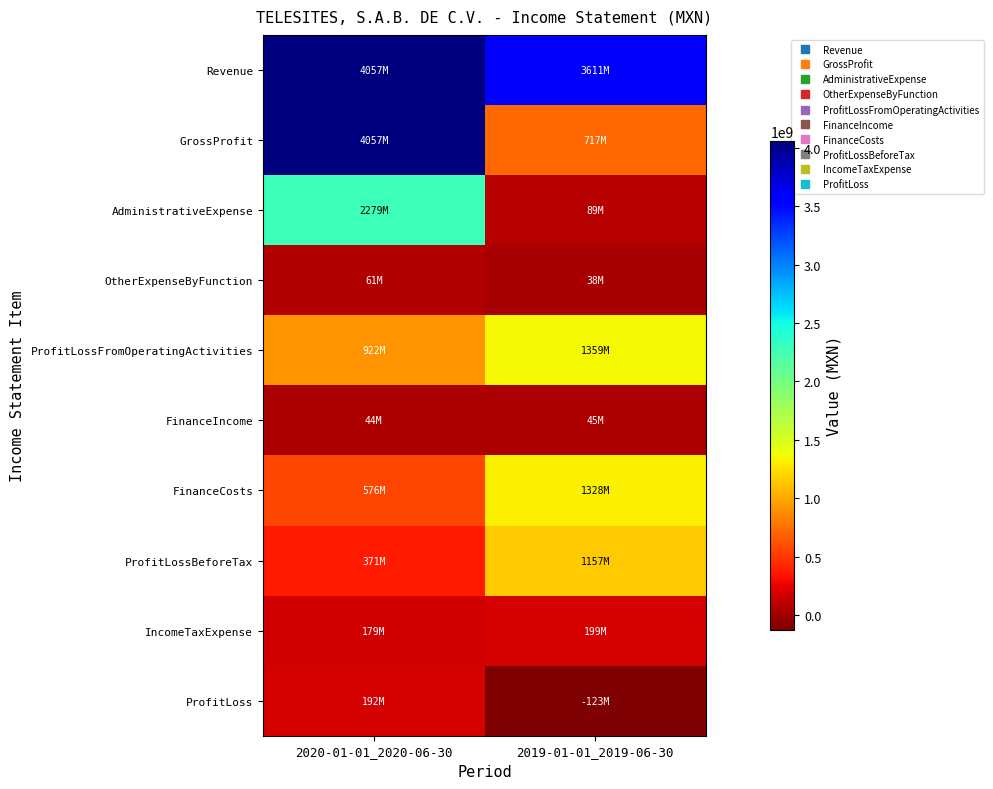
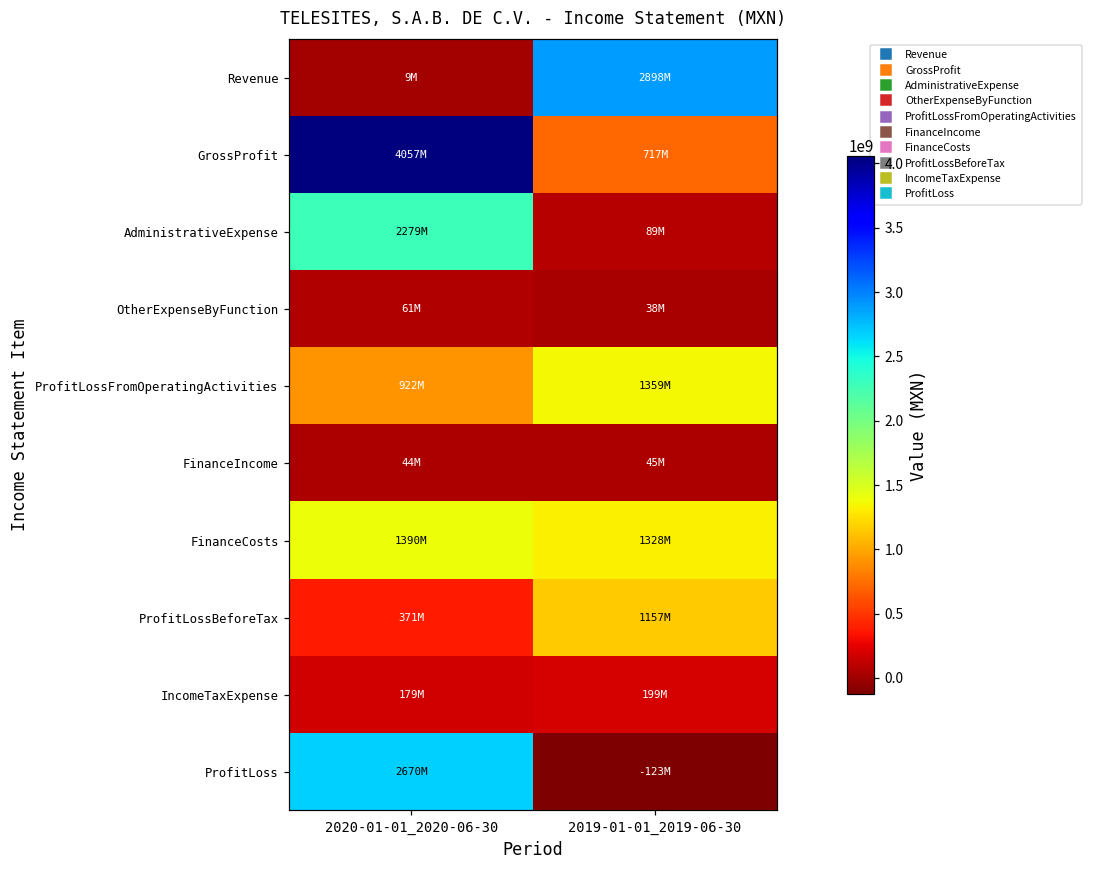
Revenue, 2020-01-01_2020-06-30: 4057M -> 9M
Revenue, 2019-01-01_2019-06-30: 3611M -> 2898M
FinanceCosts, 2020-01-01_2020-06-30: 576M -> 1390M
ProfitLoss, 2020-01-01_2020-06-30: 192M -> 2670M
